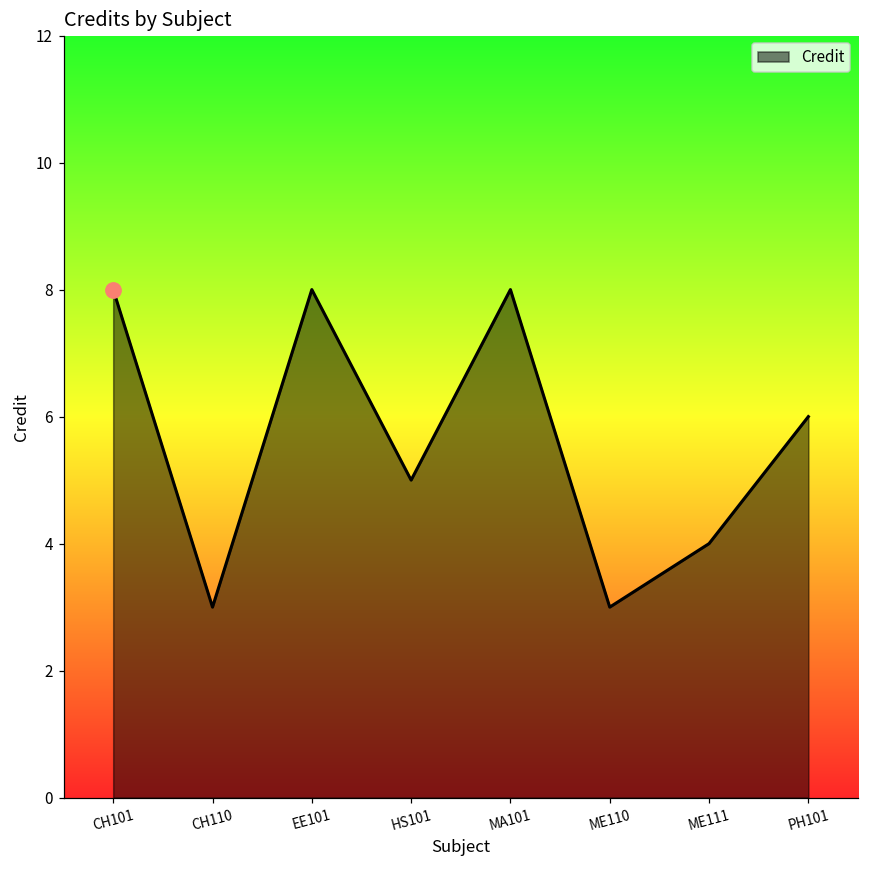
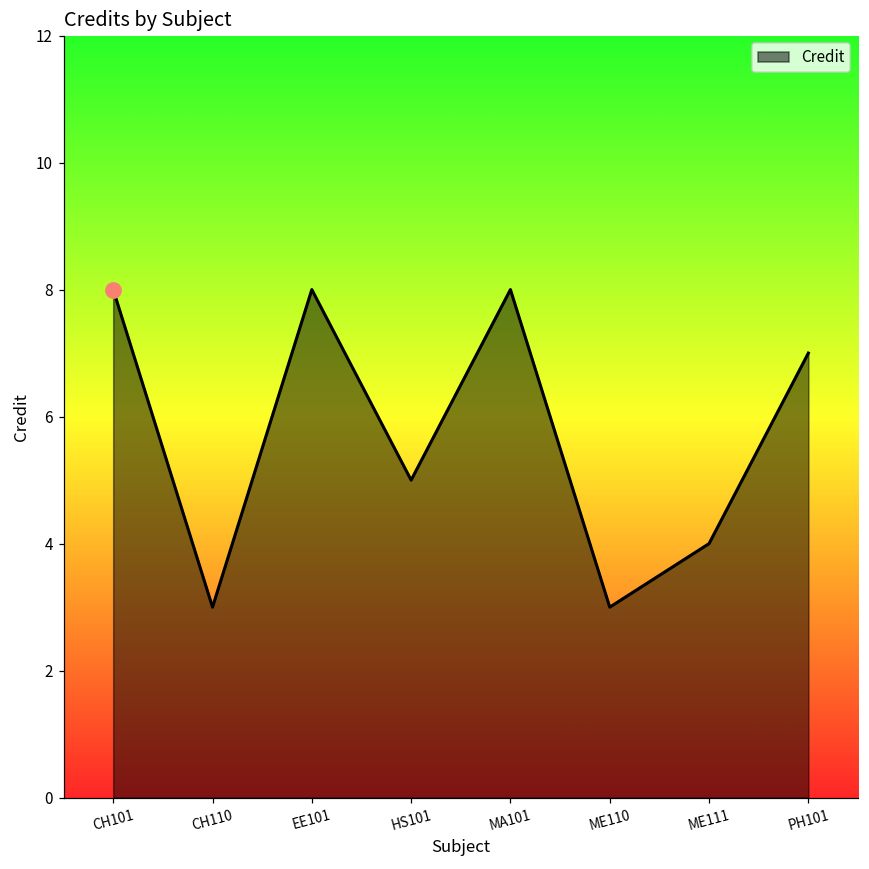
Credit, PH101: 6 -> 7
